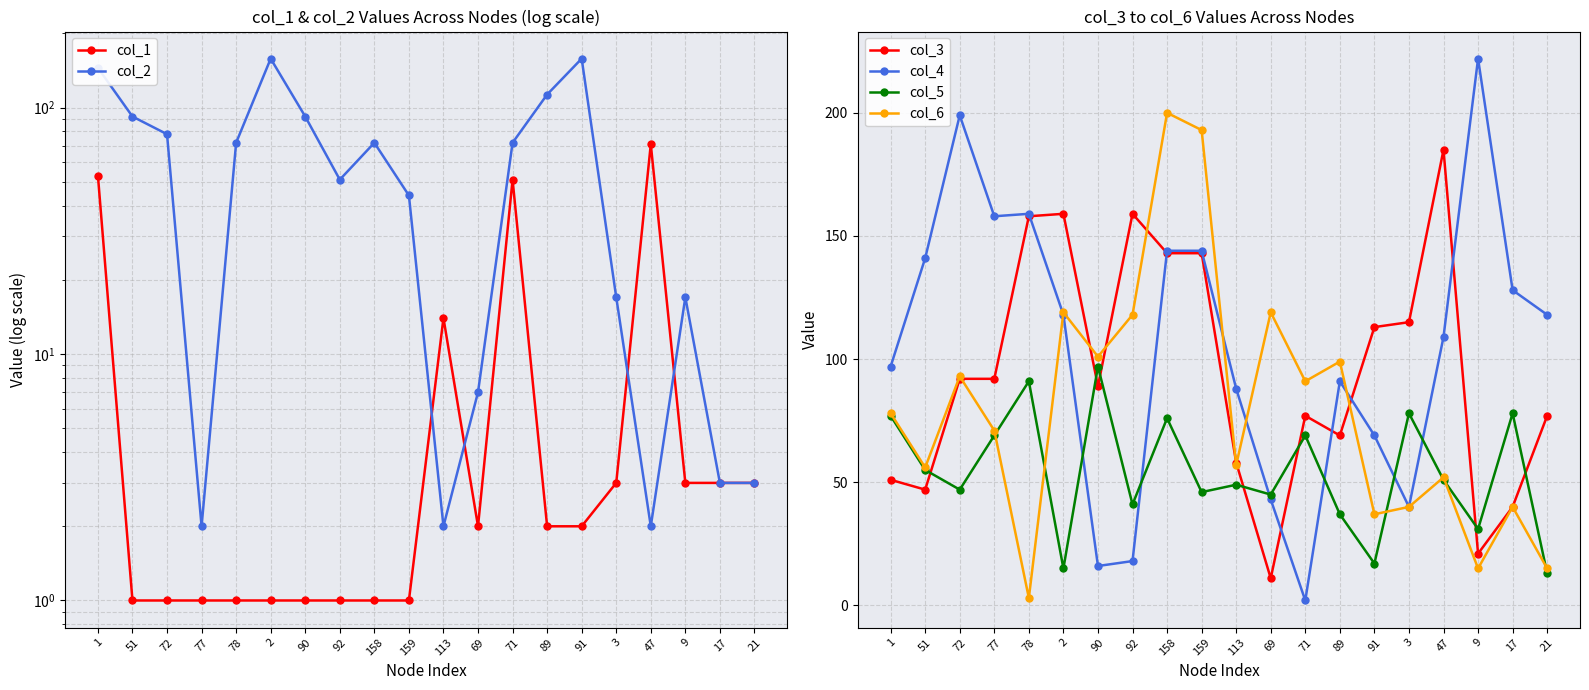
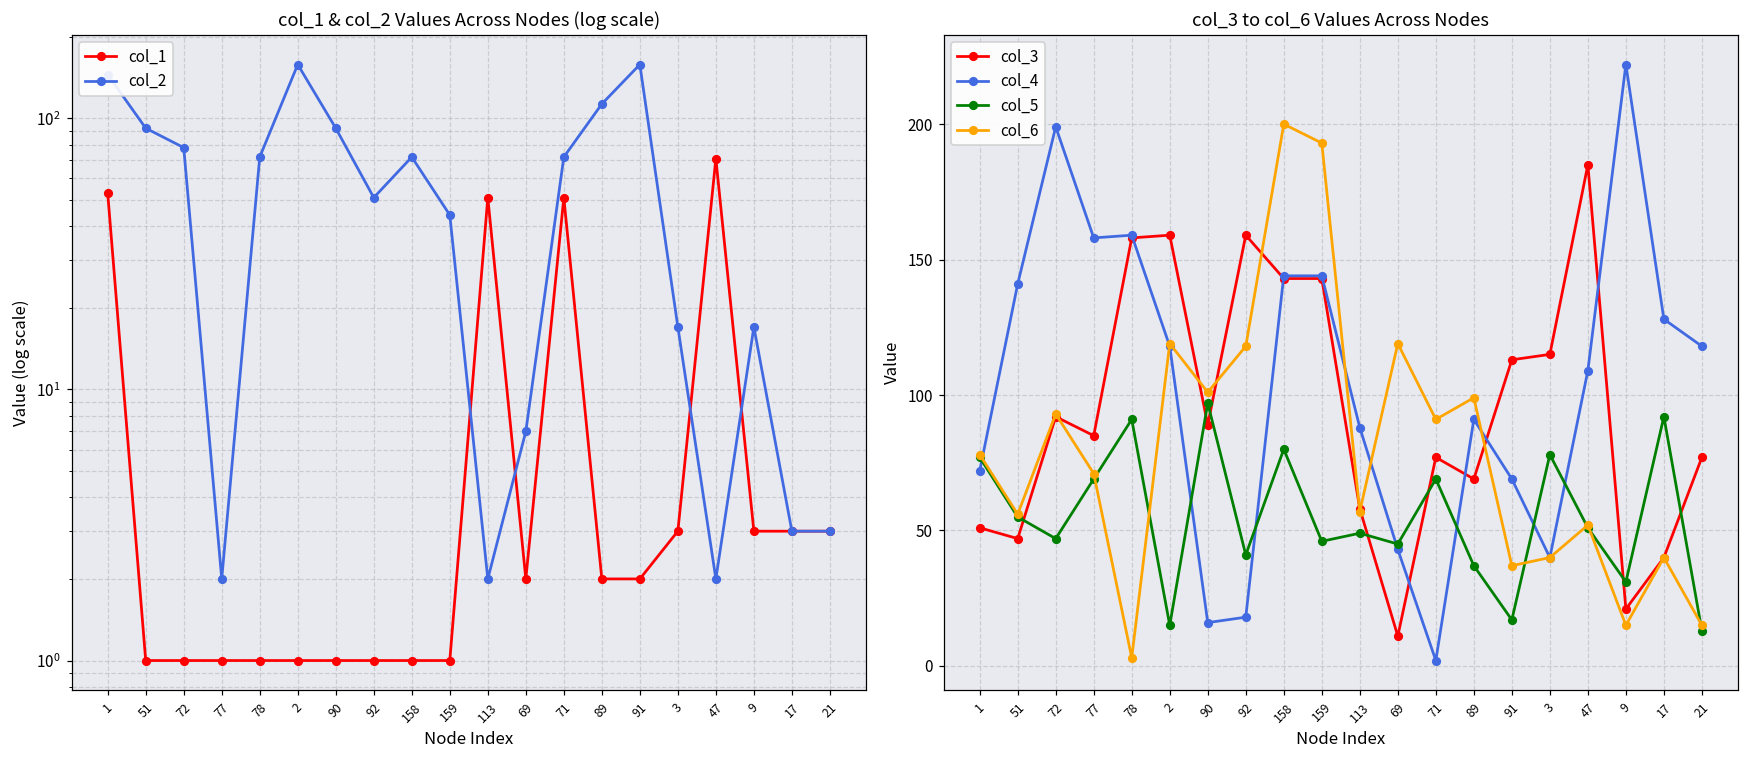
col_1 & col_2 Values Across Nodes (log scale), col_1, 113: 14 -> 51
col_3 to col_6 Values Across Nodes, col_4, 1: 97 -> 72
col_3 to col_6 Values Across Nodes, col_3, 77: 92 -> 85
col_3 to col_6 Values Across Nodes, col_5, 158: 76 -> 80
col_3 to col_6 Values Across Nodes, col_5, 17: 78 -> 92
